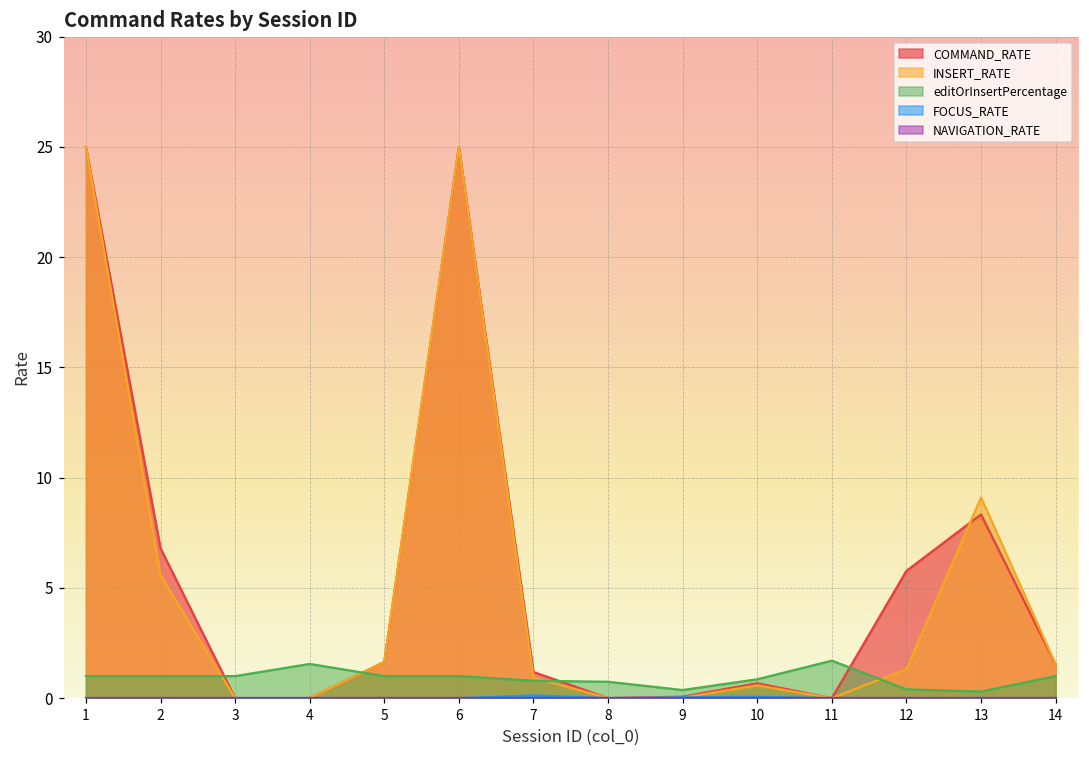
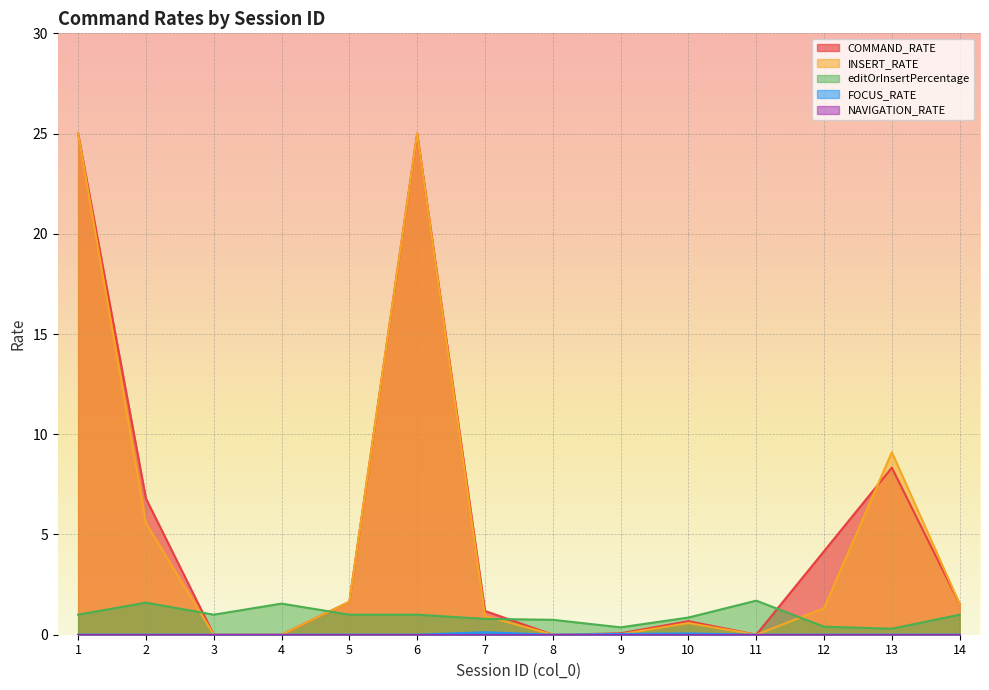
editOrInsertPercentage, 2: 1.0 -> 1.6
COMMAND_RATE, 12: 5.8 -> 4.2
